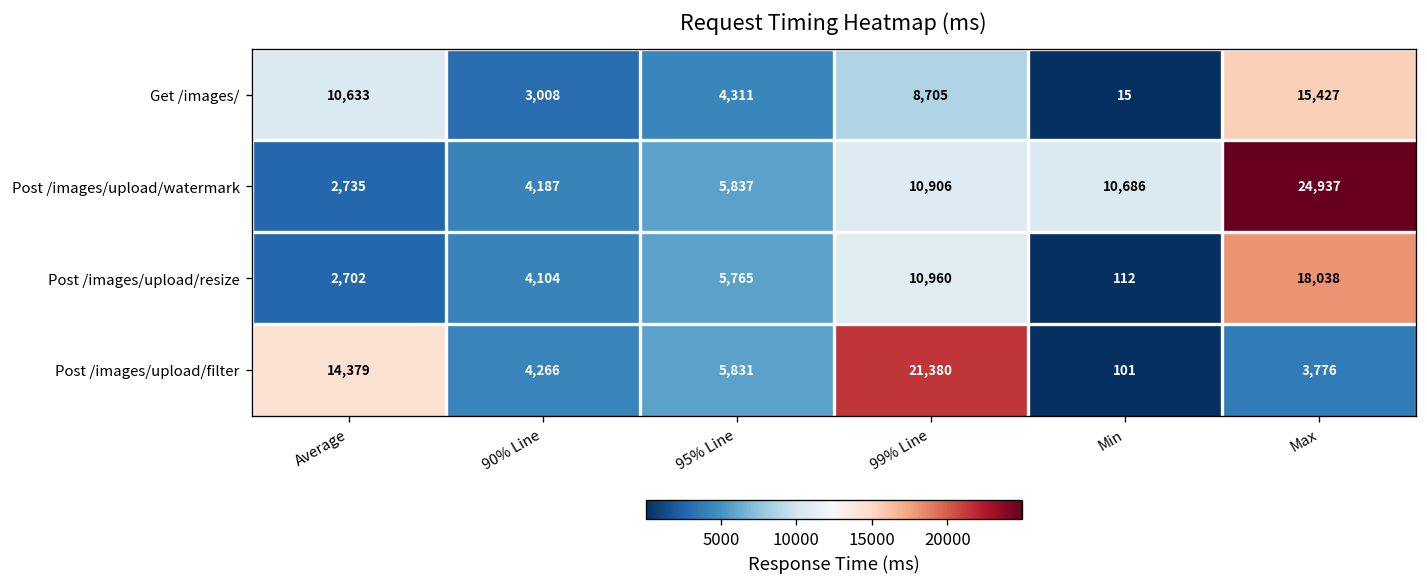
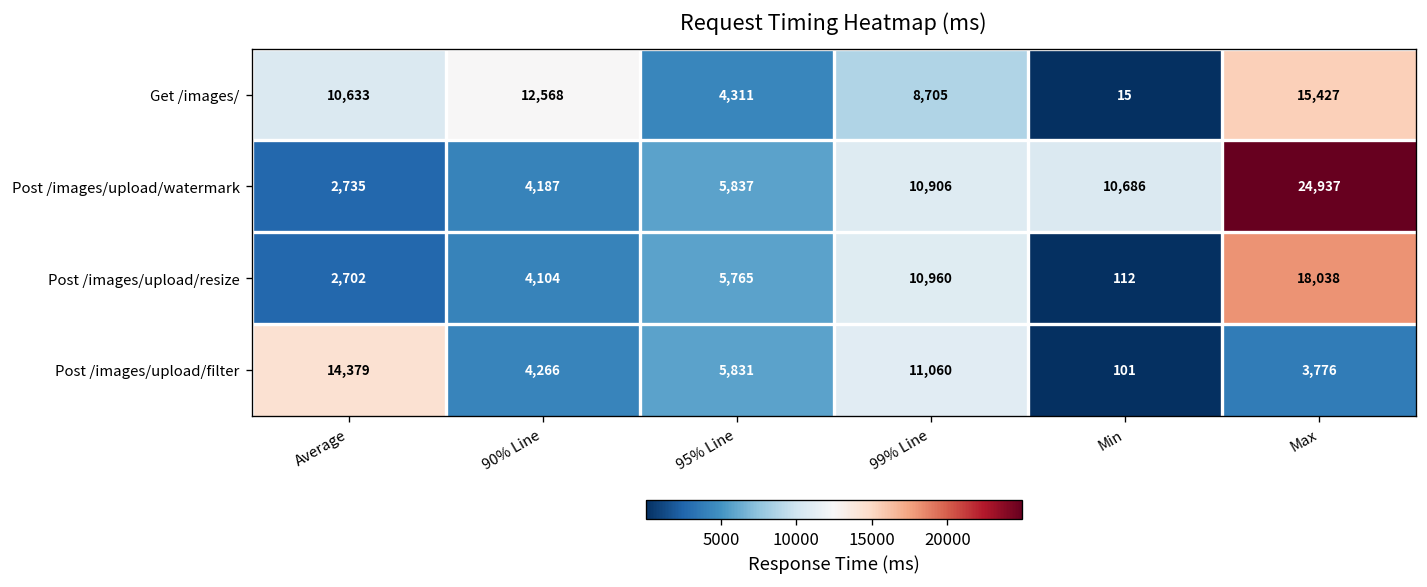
Get /images/, 90% Line: 3,008 -> 12,568
Post /images/upload/filter, 99% Line: 21,380 -> 11,060
